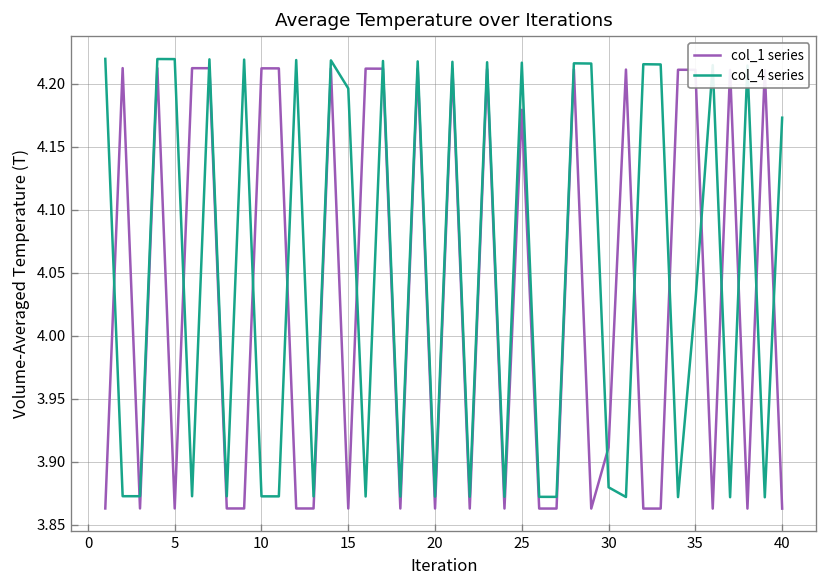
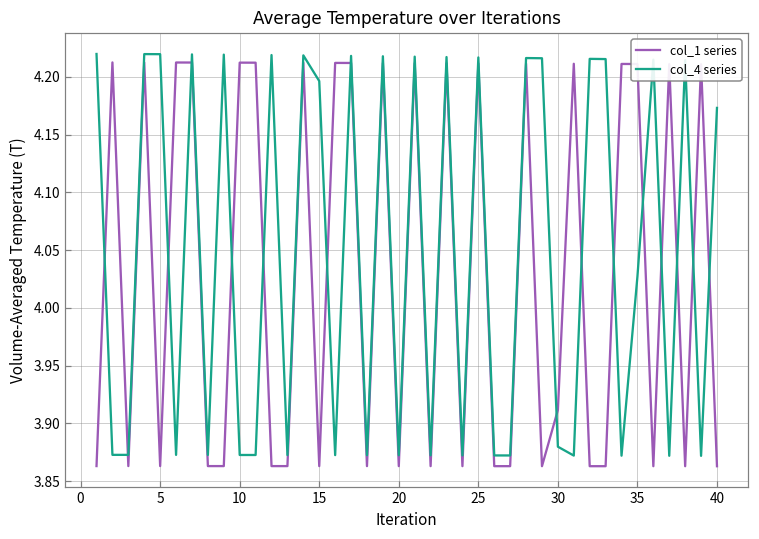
col_1 series, 25: 4.179 -> 4.212
